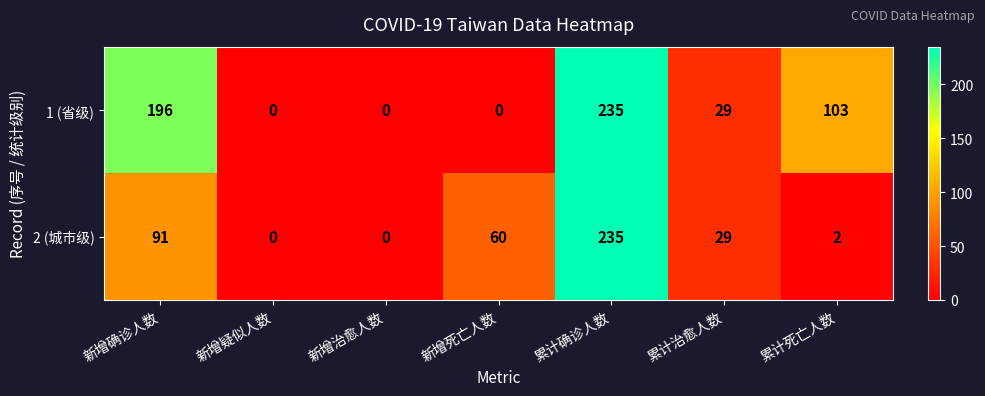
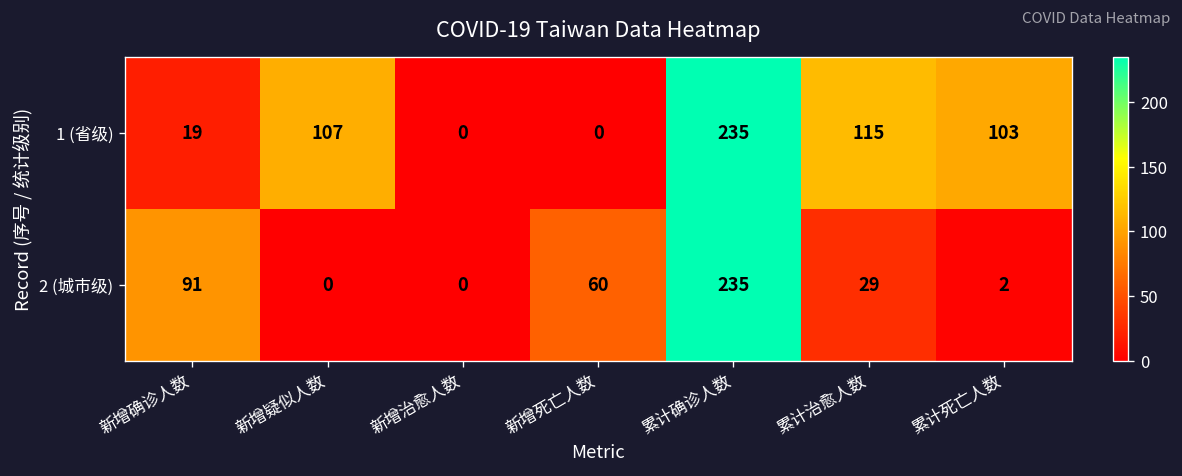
1 (省级), 新增确诊人数: 196 -> 19
1 (省级), 新增疑似人数: 0 -> 107
1 (省级), 累计治愈人数: 29 -> 115
